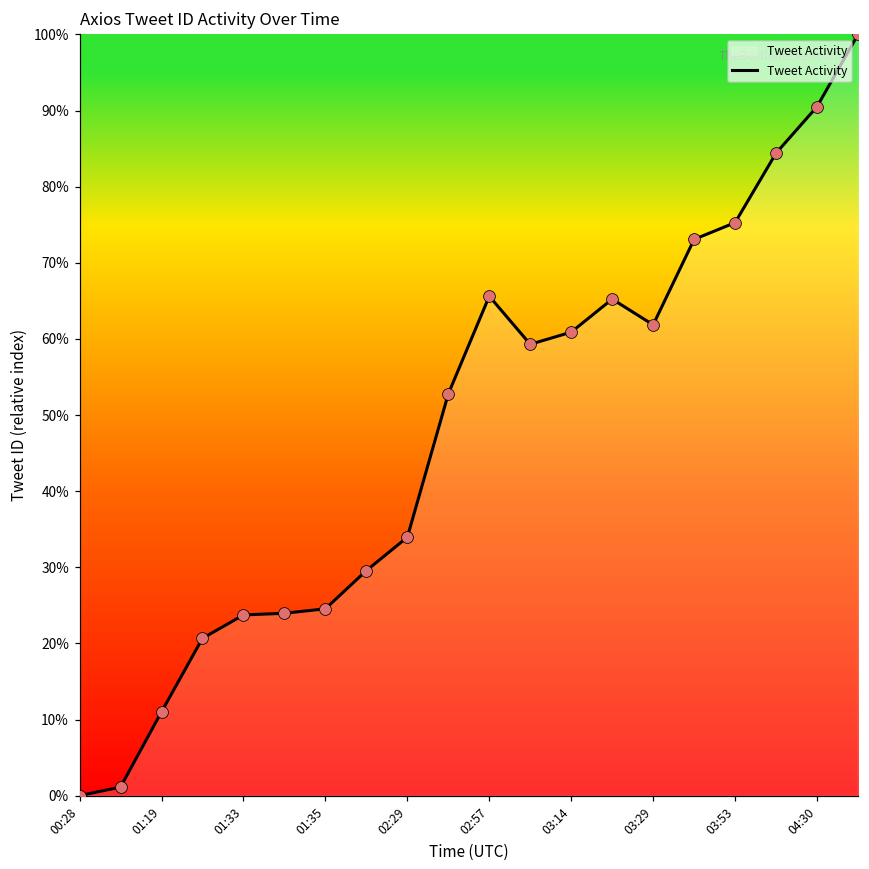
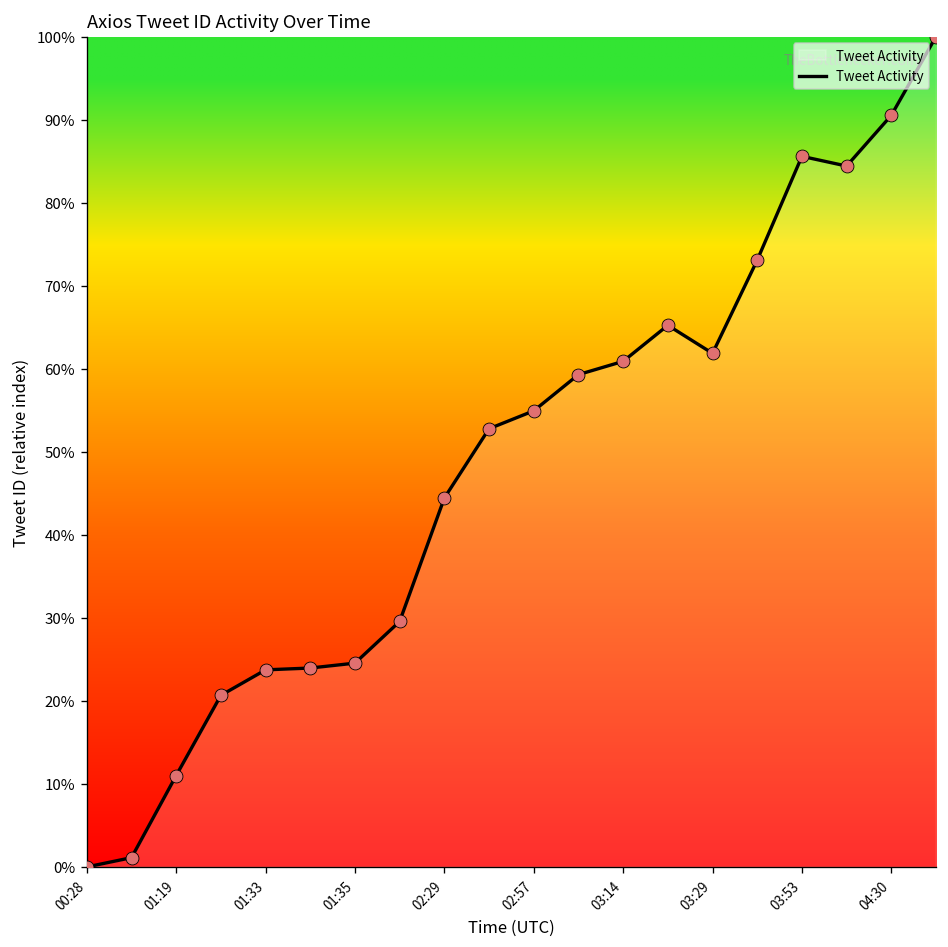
02:29: 34% -> 44%
02:57: 66% -> 55%
03:53: 75% -> 86%
